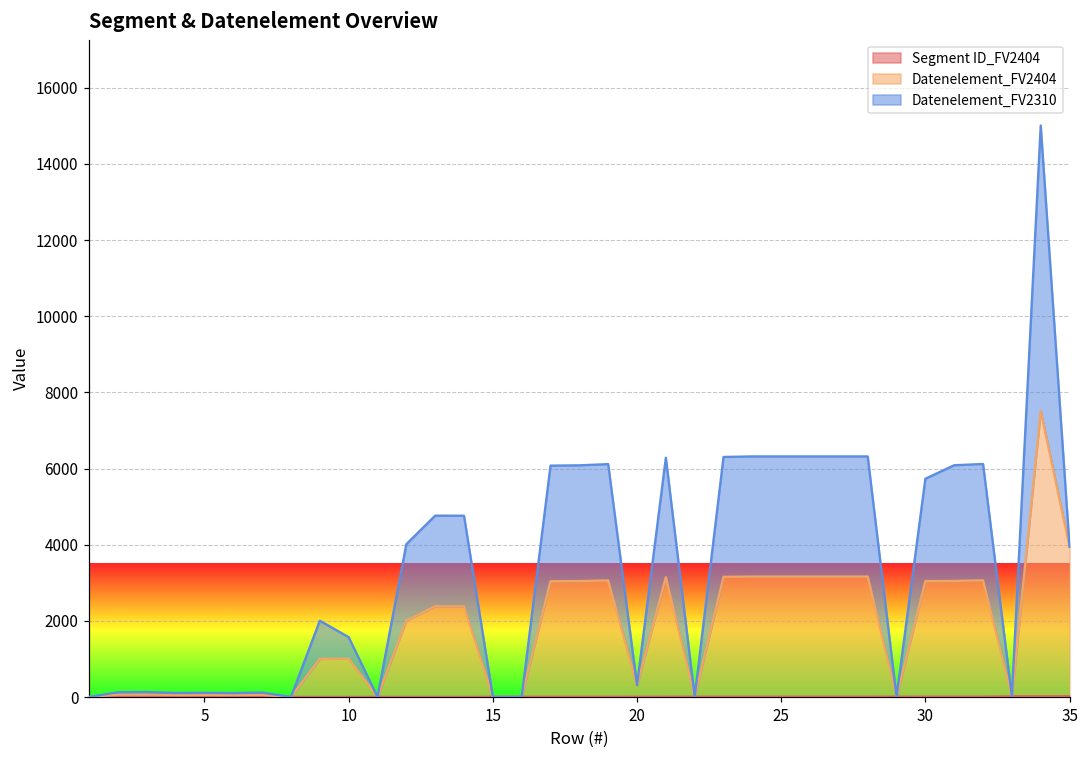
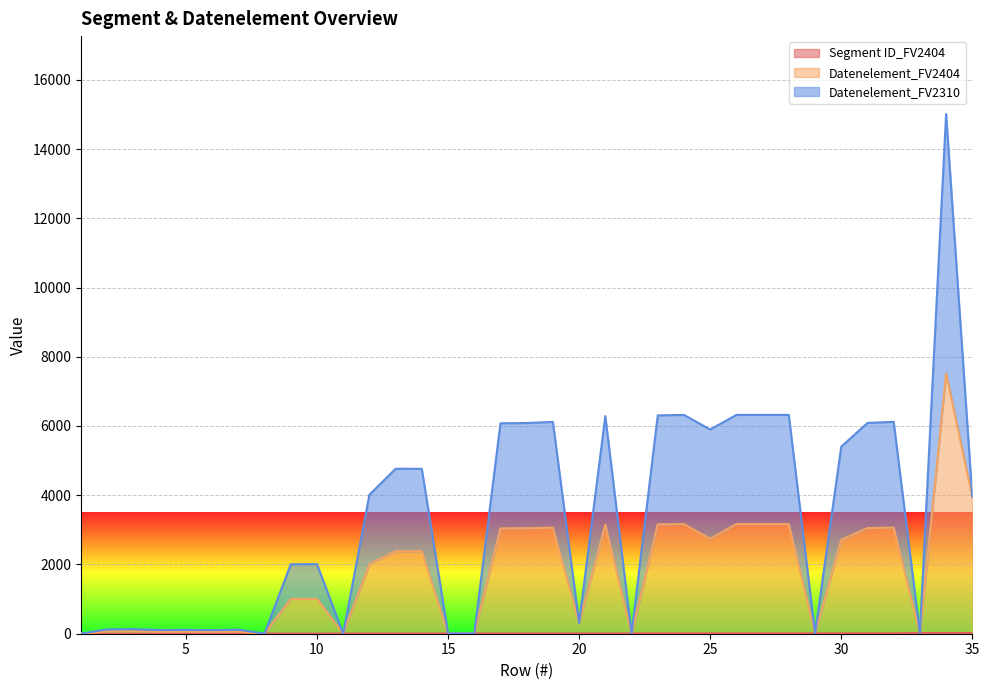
Datenelement_FV2310, 10: 600 -> 1000
Datenelement_FV2404, 25: 3200 -> 2700
Datenelement_FV2404, 30: 3000 -> 2700
